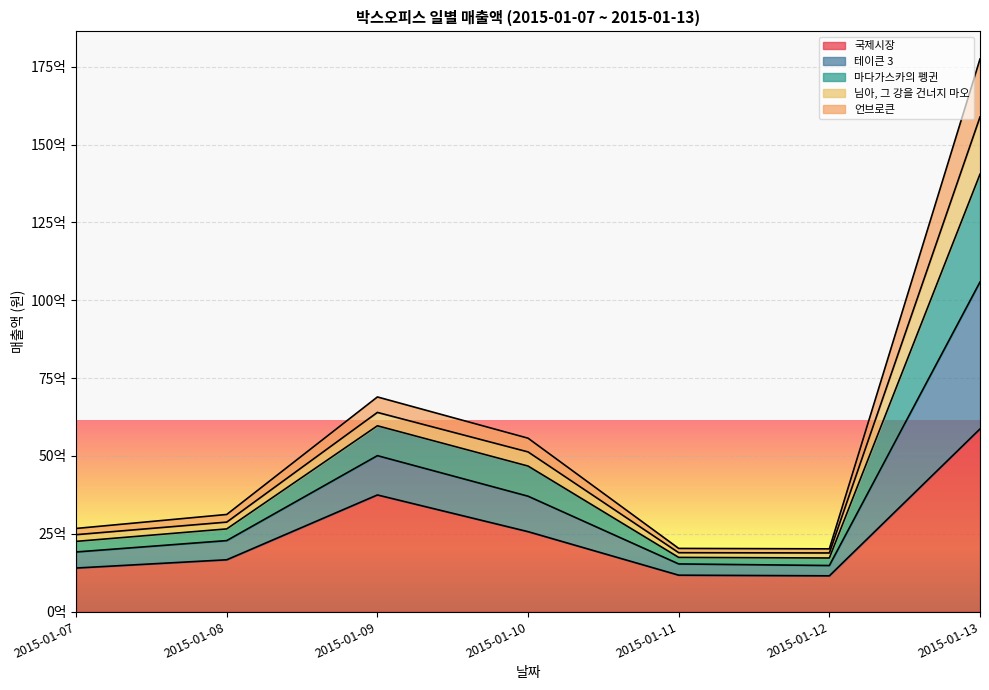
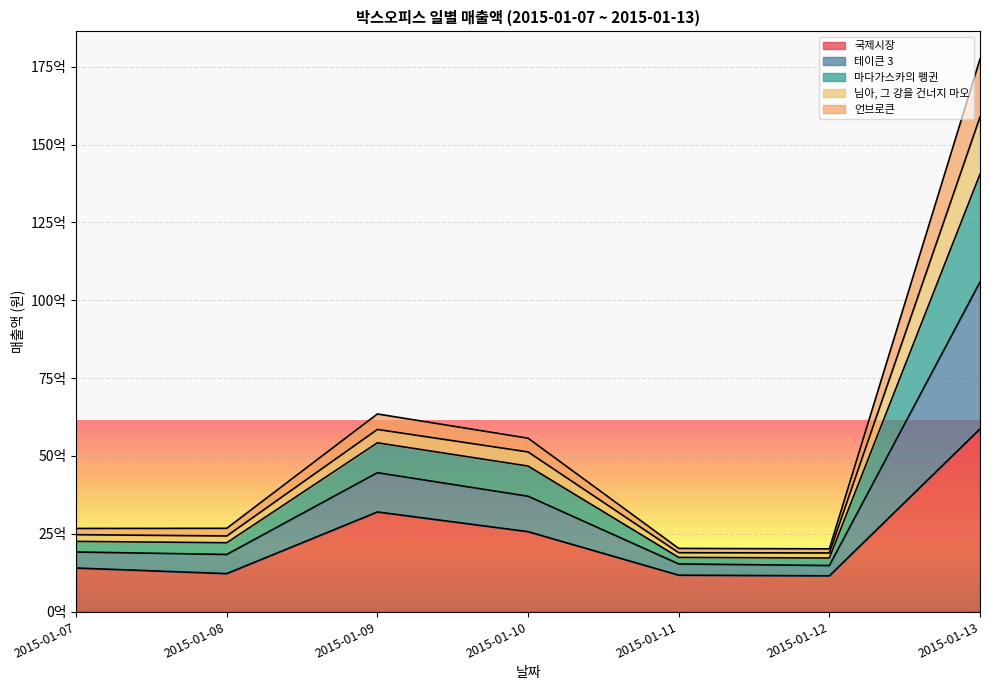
국제시장, 2015-01-08: 17억 -> 12억
국제시장, 2015-01-09: 37억 -> 32억
